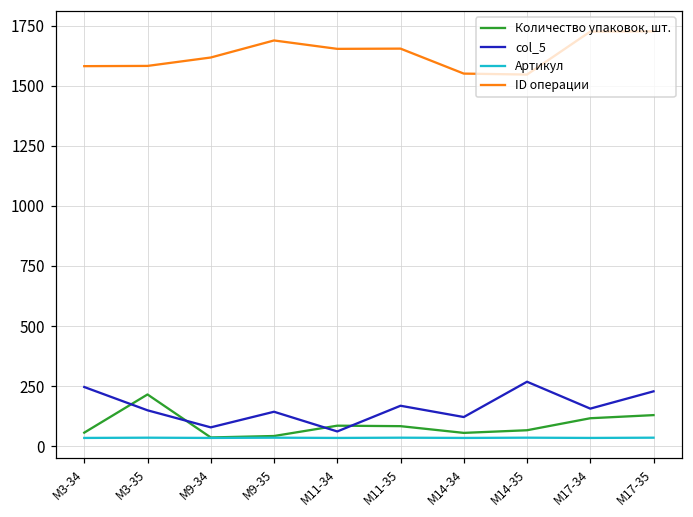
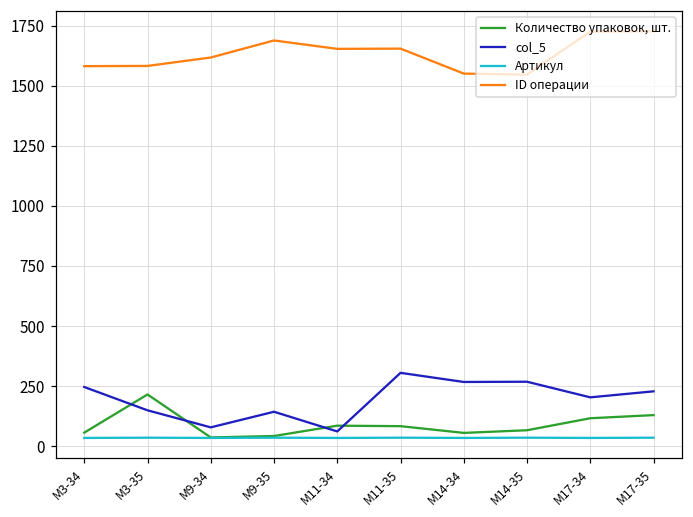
col_5, M11-35: 170 -> 310
col_5, M14-34: 120 -> 270
col_5, M17-34: 160 -> 200
